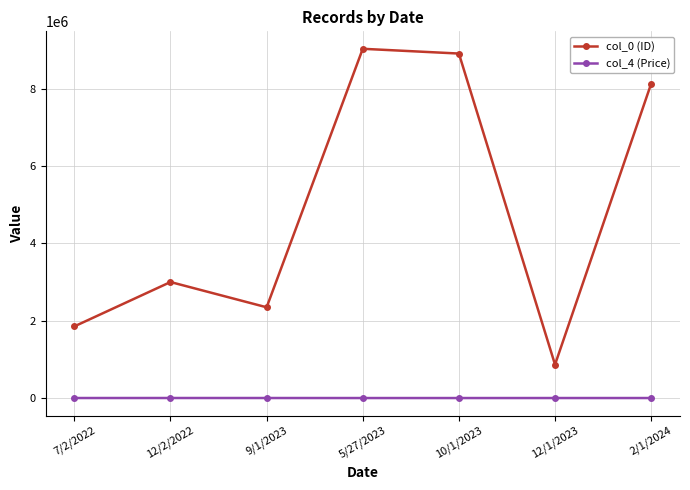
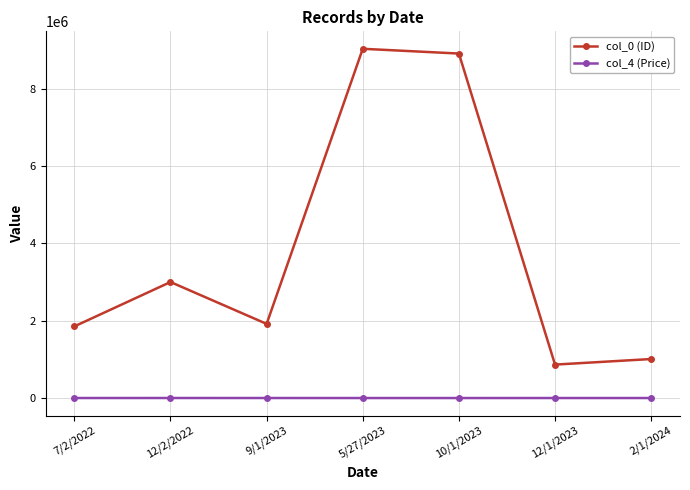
col_0 (ID), 9/1/2023: 2300000 -> 1900000
col_0 (ID), 2/1/2024: 8100000 -> 1000000
